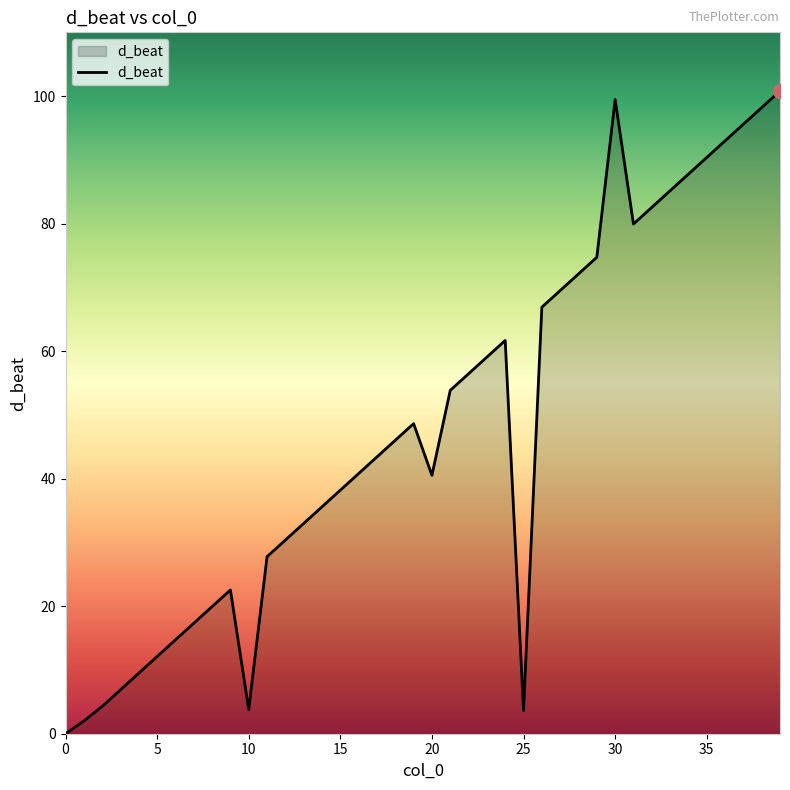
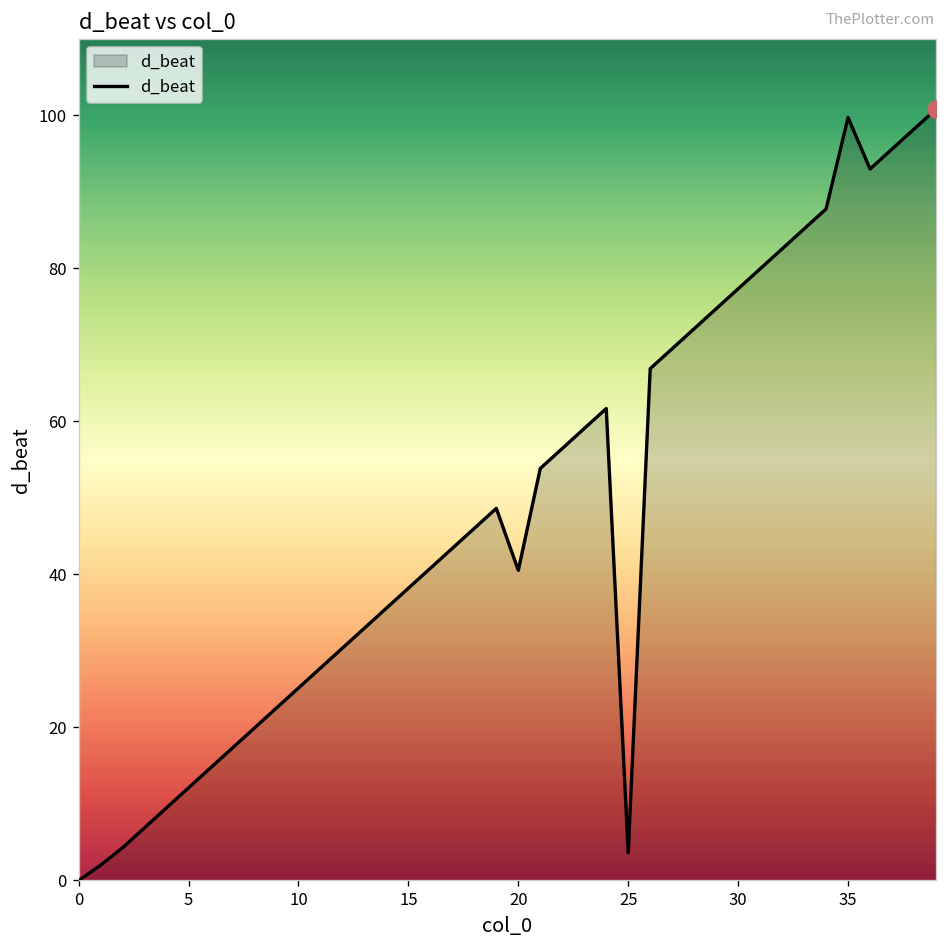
d_beat, 10: 4 -> 25
d_beat, 30: 99 -> 77
d_beat, 35: 90 -> 100
